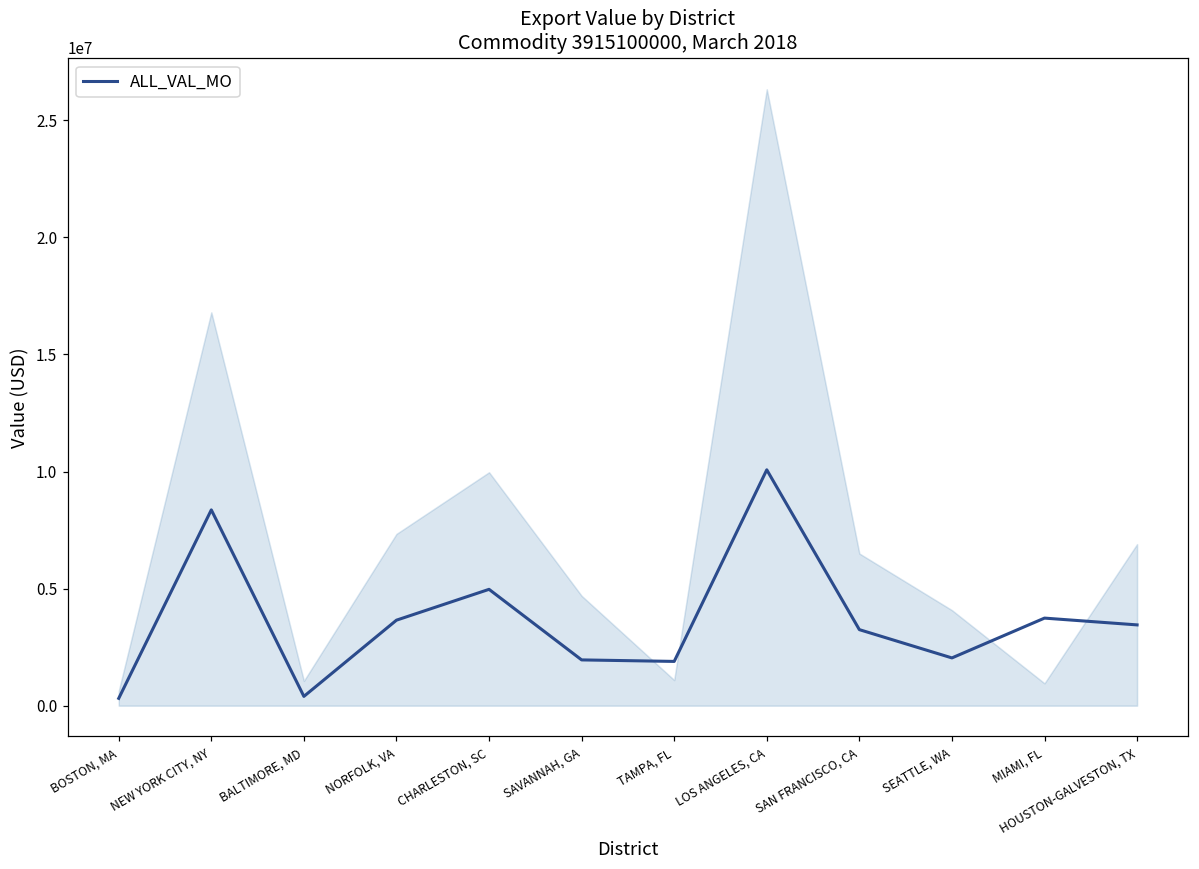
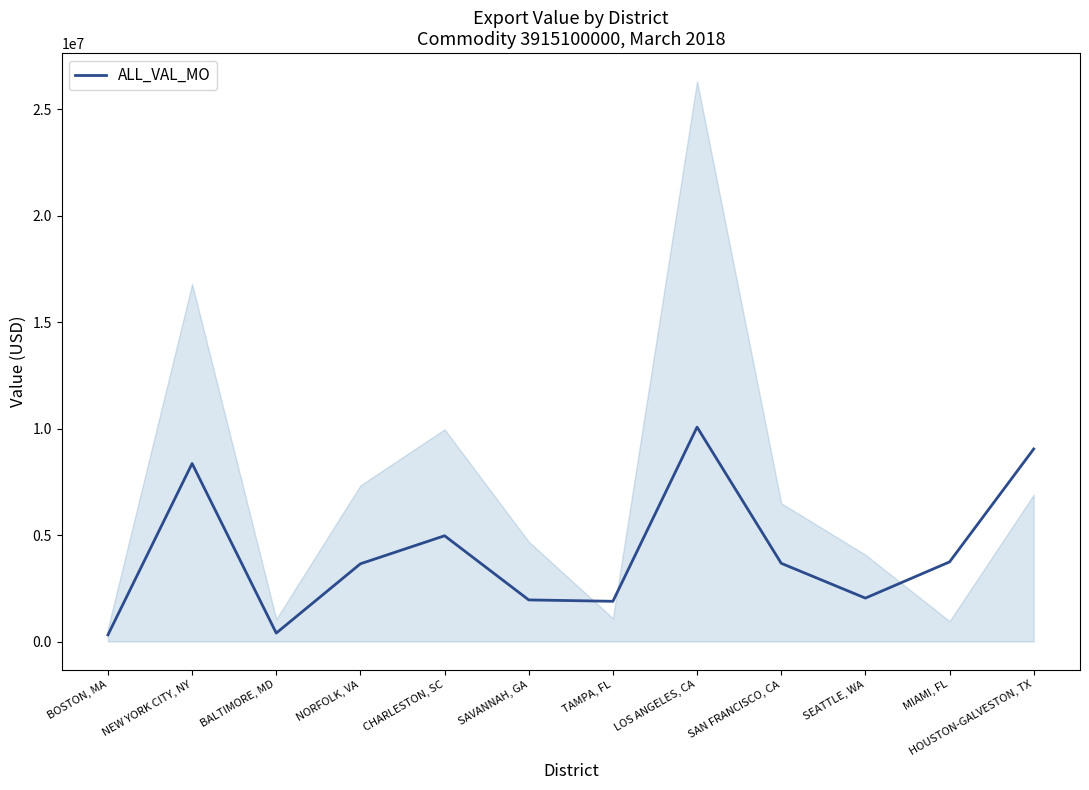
ALL_VAL_MO, SAN FRANCISCO, CA: 3200000 -> 3700000
ALL_VAL_MO, HOUSTON-GALVESTON, TX: 3400000 -> 9000000
